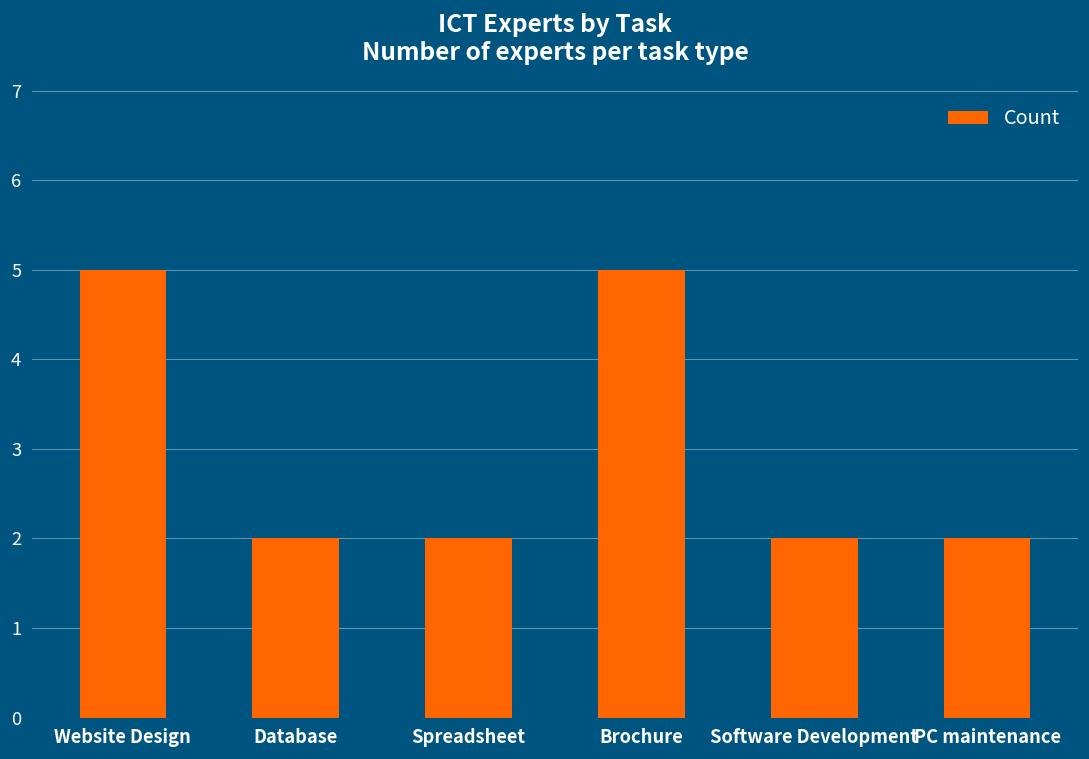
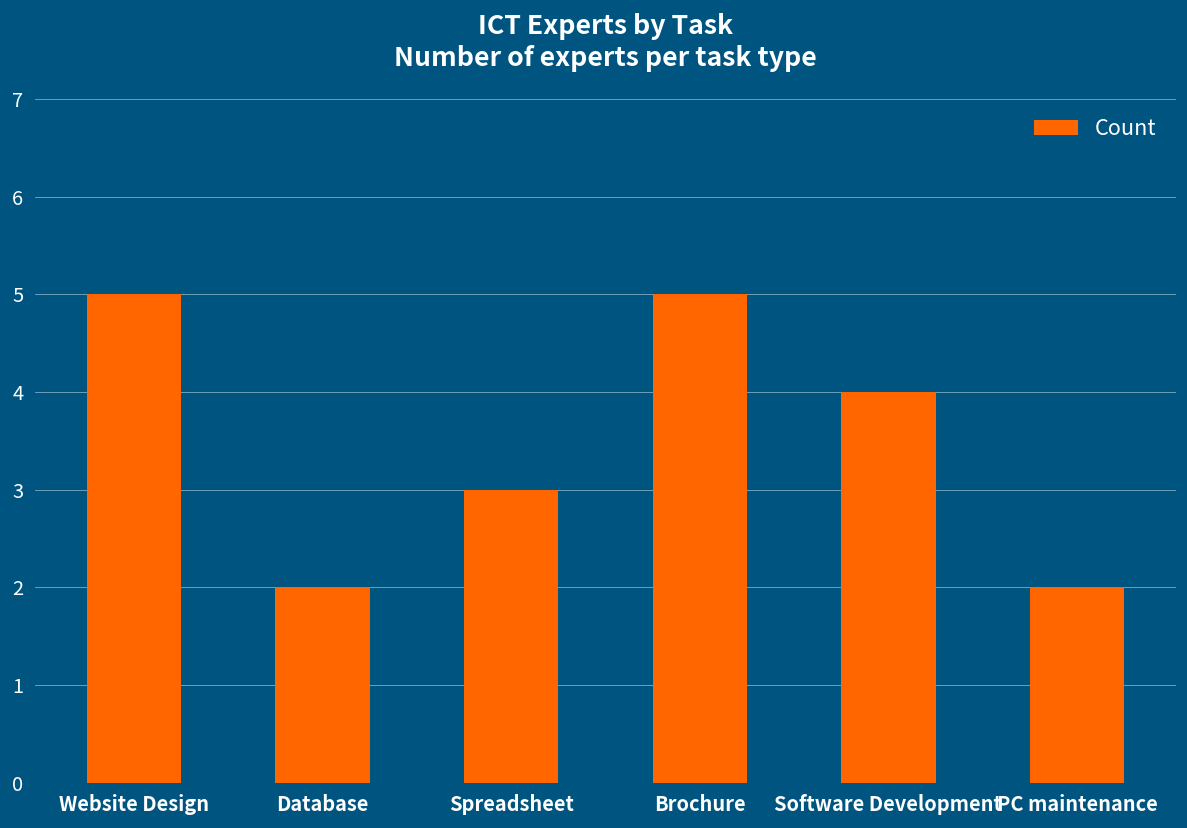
Spreadsheet: 2 -> 3
Software Development: 2 -> 4
